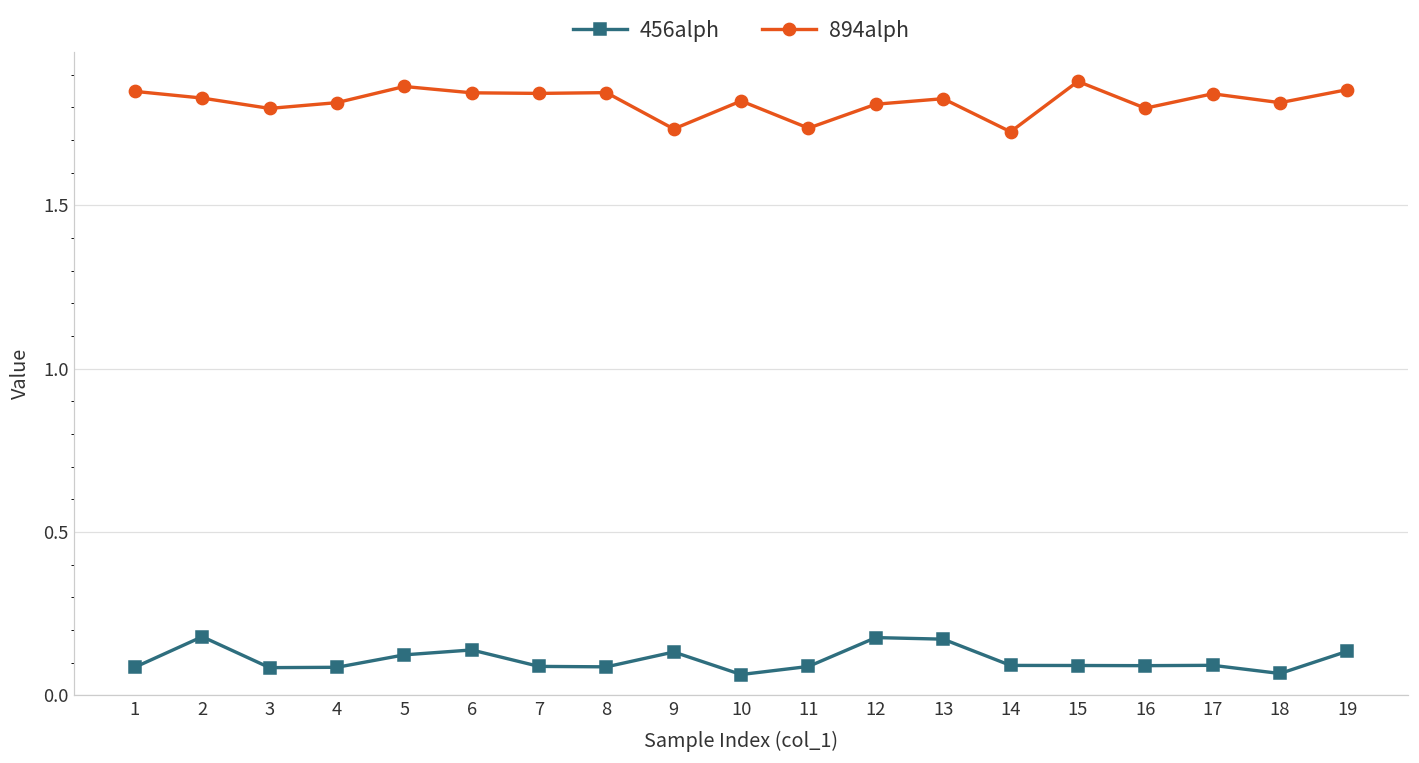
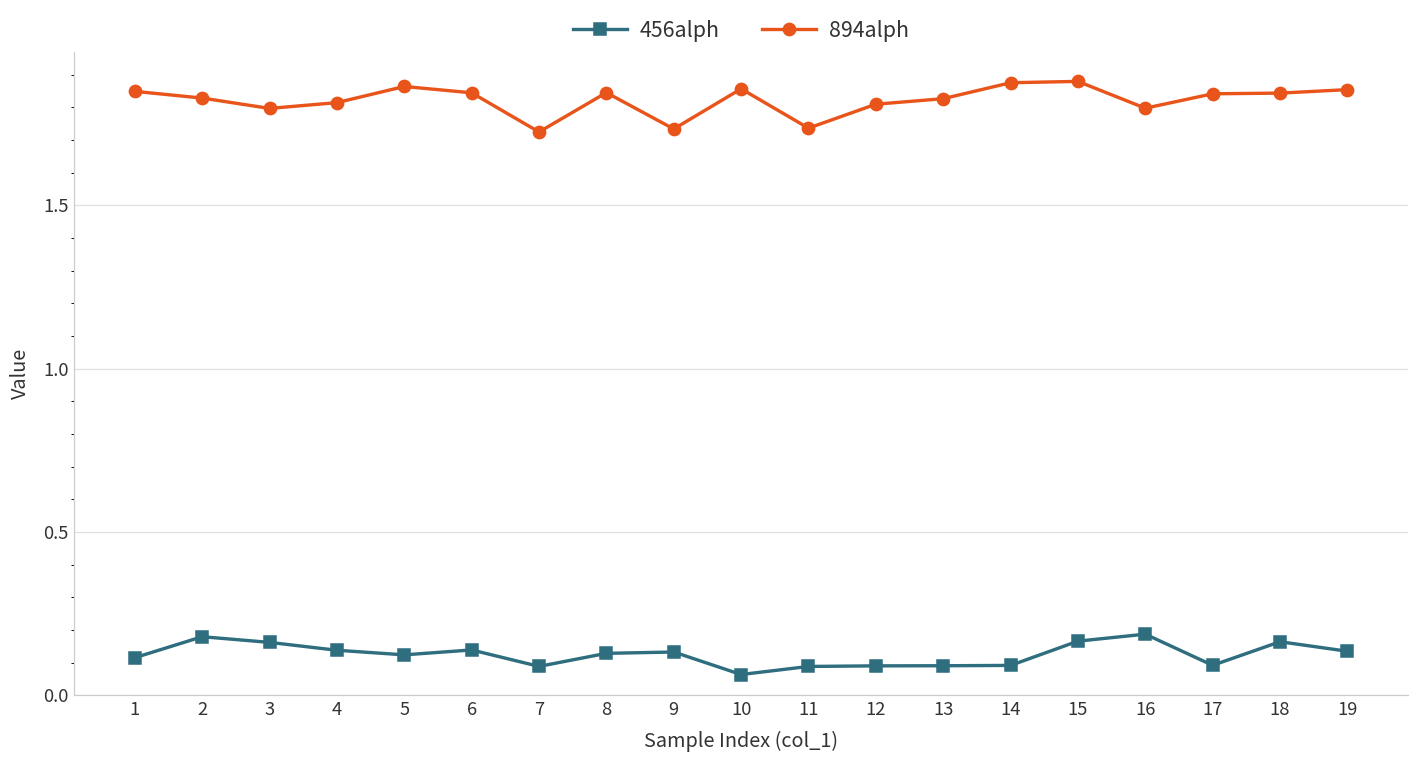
456alph, 1: 0.09 -> 0.11
456alph, 3: 0.08 -> 0.16
456alph, 4: 0.09 -> 0.14
894alph, 7: 1.84 -> 1.72
456alph, 8: 0.09 -> 0.13
894alph, 10: 1.82 -> 1.86
456alph, 12: 0.18 -> 0.09
456alph, 13: 0.17 -> 0.09
894alph, 14: 1.73 -> 1.88
456alph, 15: 0.09 -> 0.17
456alph, 16: 0.09 -> 0.19
456alph, 18: 0.07 -> 0.16
894alph, 18: 1.81 -> 1.84
